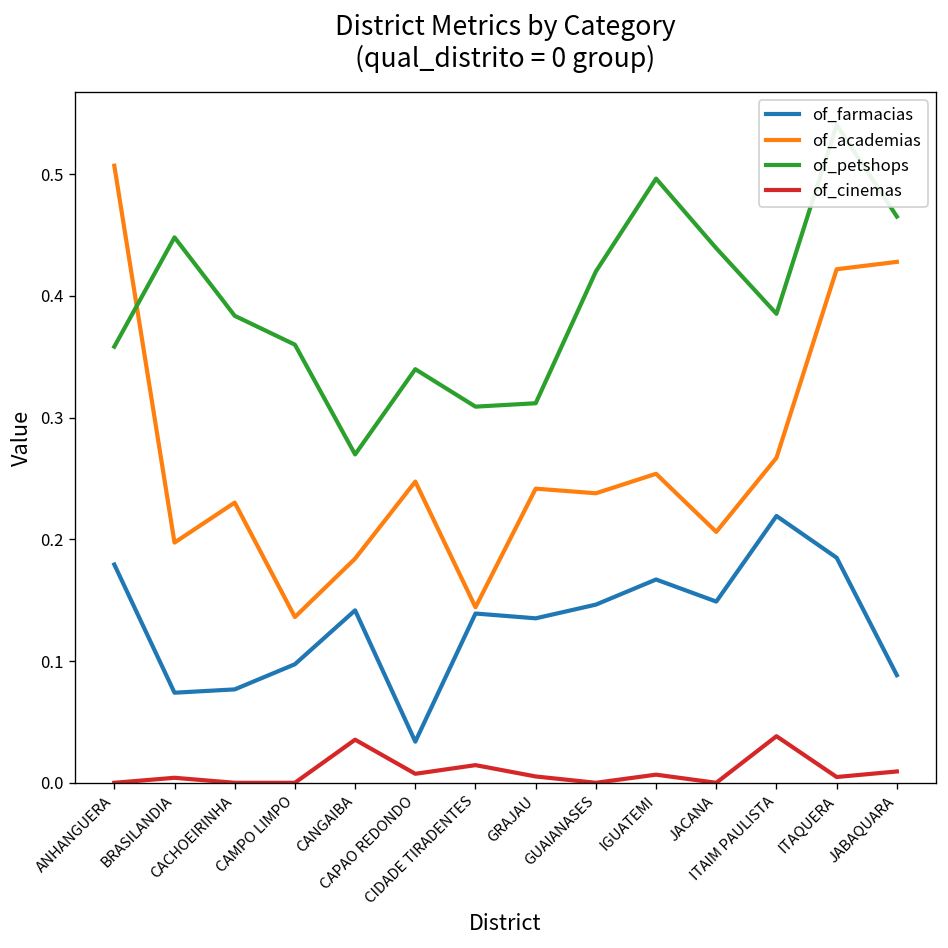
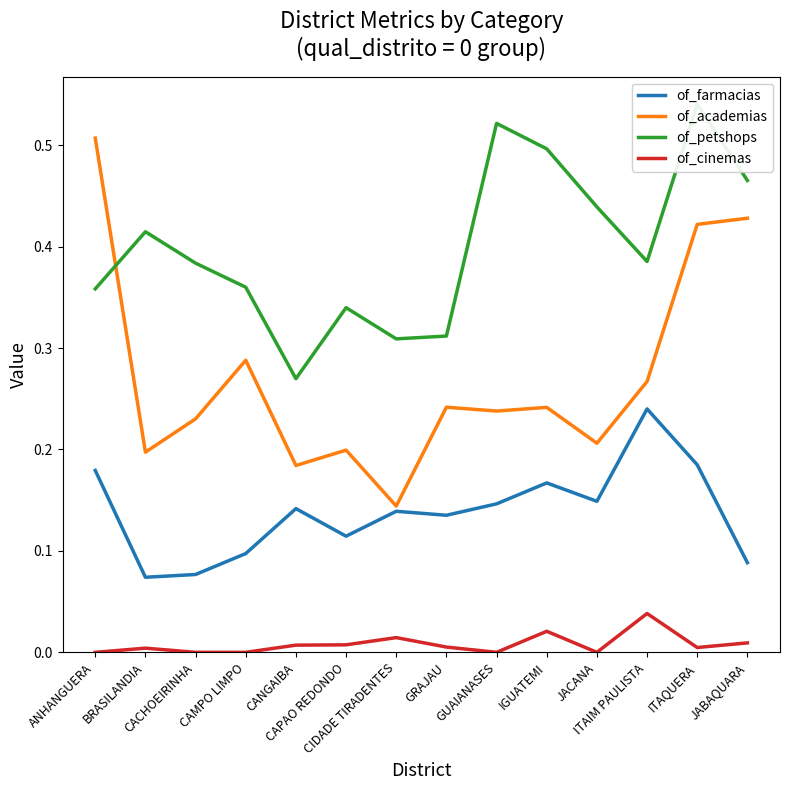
of_petshops, BRASILANDIA: 0.448 -> 0.415
of_academias, CAMPO LIMPO: 0.136 -> 0.288
of_cinemas, CANGAIBA: 0.035 -> 0.007
of_farmacias, CAPAO REDONDO: 0.034 -> 0.114
of_academias, CAPAO REDONDO: 0.247 -> 0.199
of_petshops, GUAIANASES: 0.420 -> 0.521
of_academias, IGUATEMI: 0.254 -> 0.241
of_cinemas, IGUATEMI: 0.007 -> 0.021
of_farmacias, ITAIM PAULISTA: 0.219 -> 0.240
